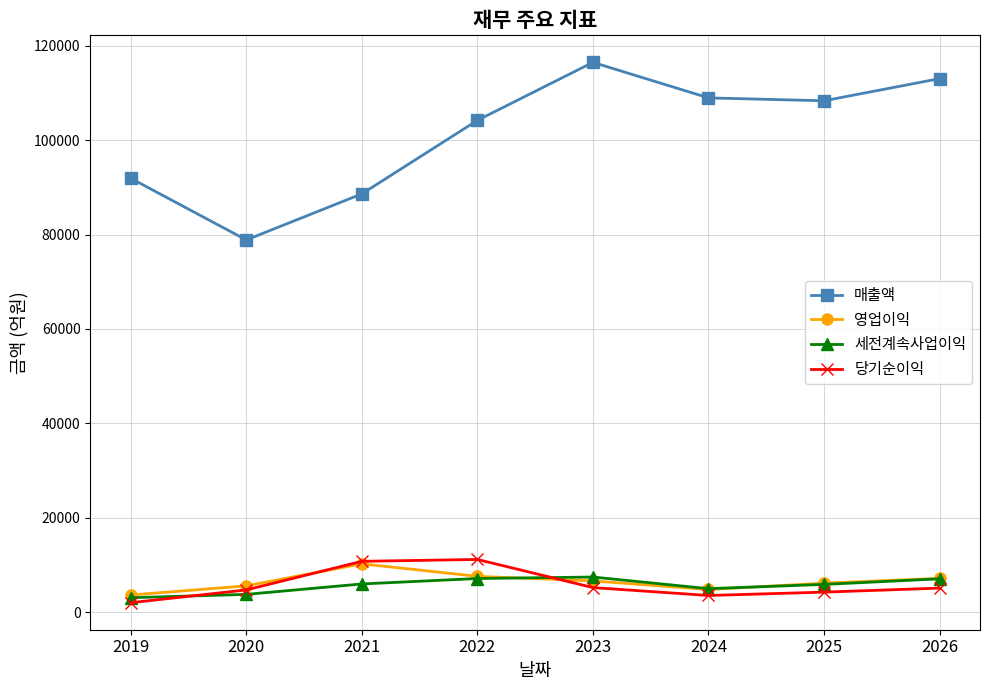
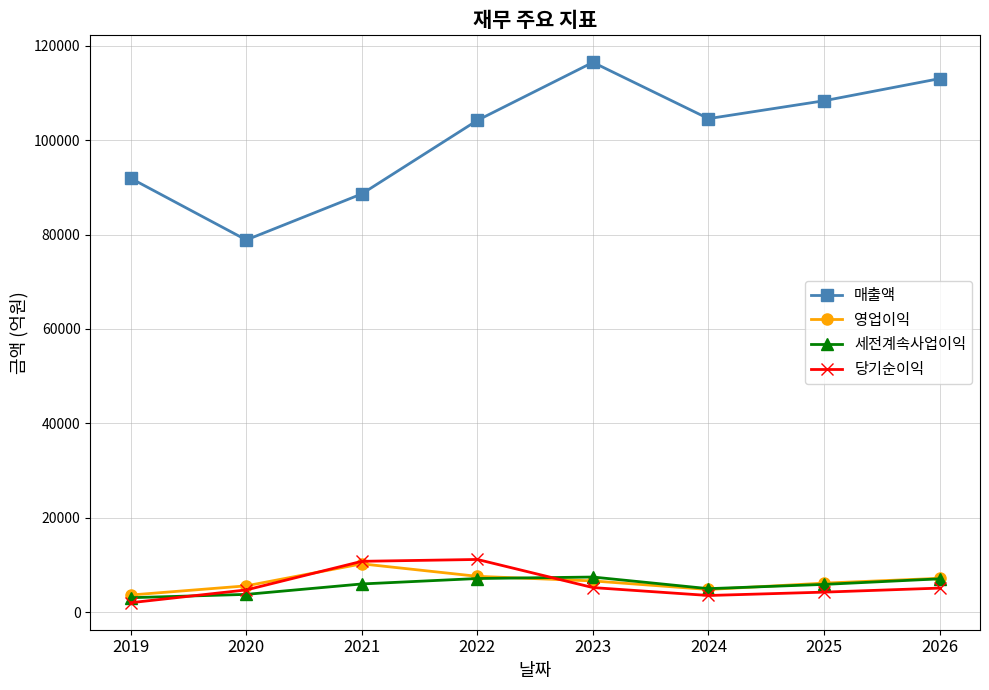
매출액, 2024: 109000 -> 105000
